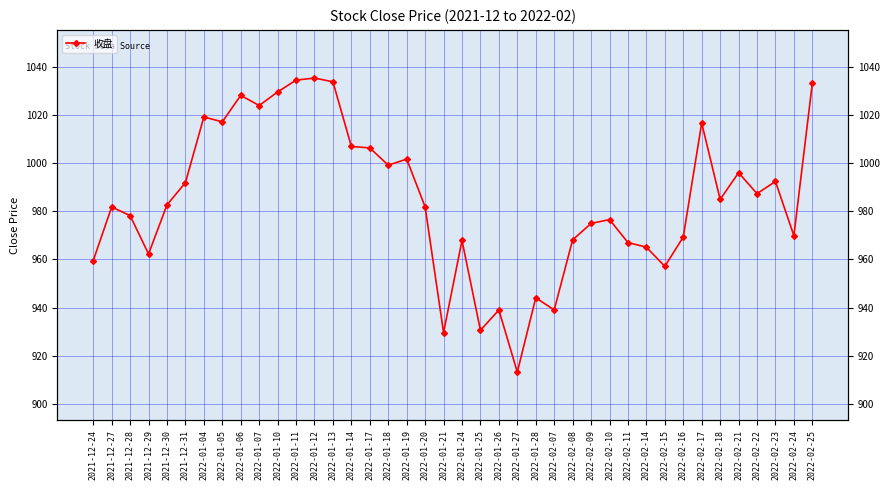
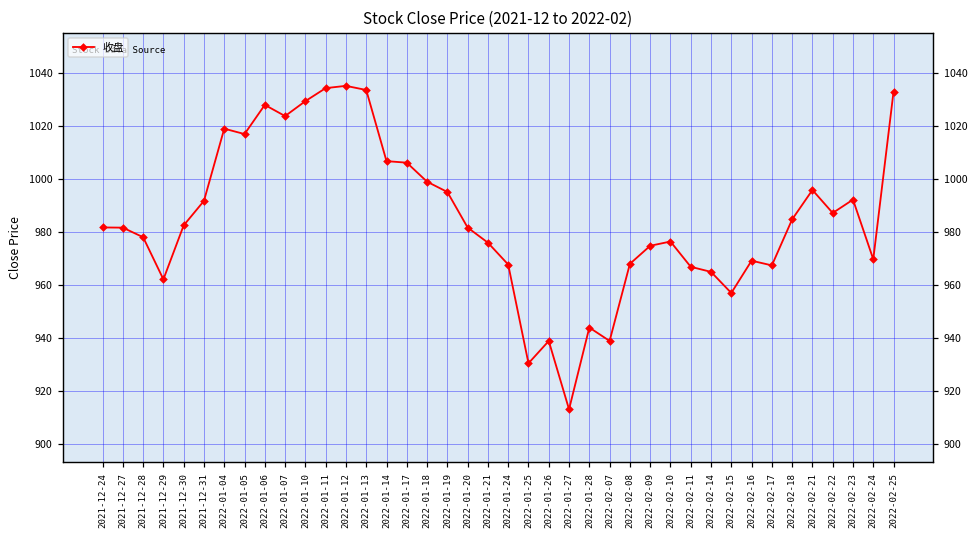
2021-12-24: 960 -> 982
2022-01-19: 1002 -> 995
2022-01-21: 930 -> 976
2022-02-17: 1017 -> 968
